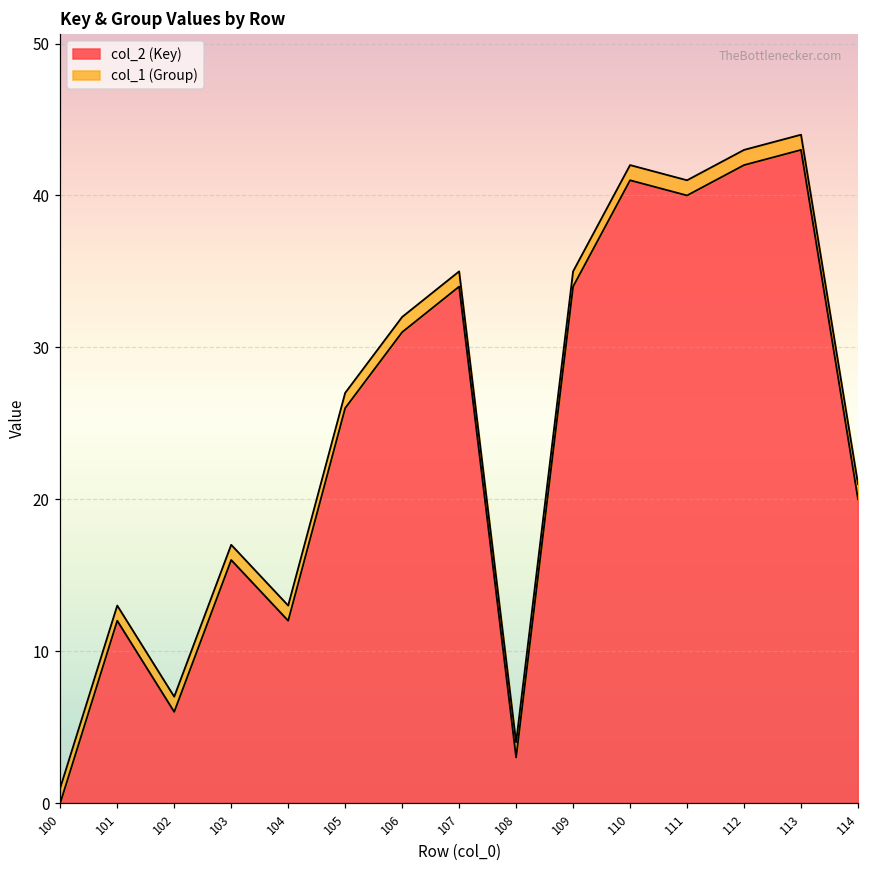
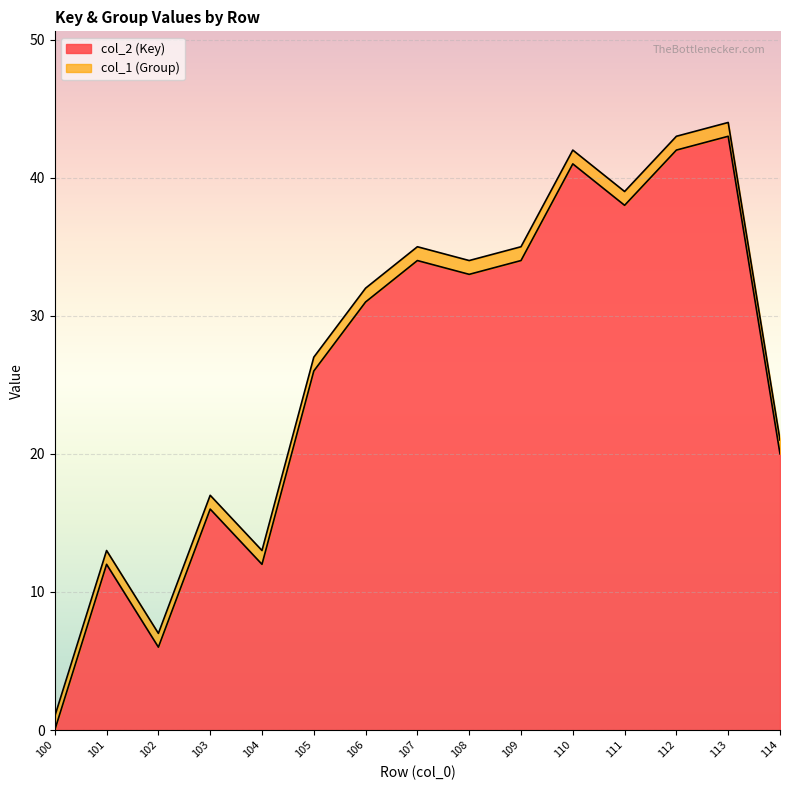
col_2 (Key), 108: 3 -> 33
col_2 (Key), 111: 40 -> 38
